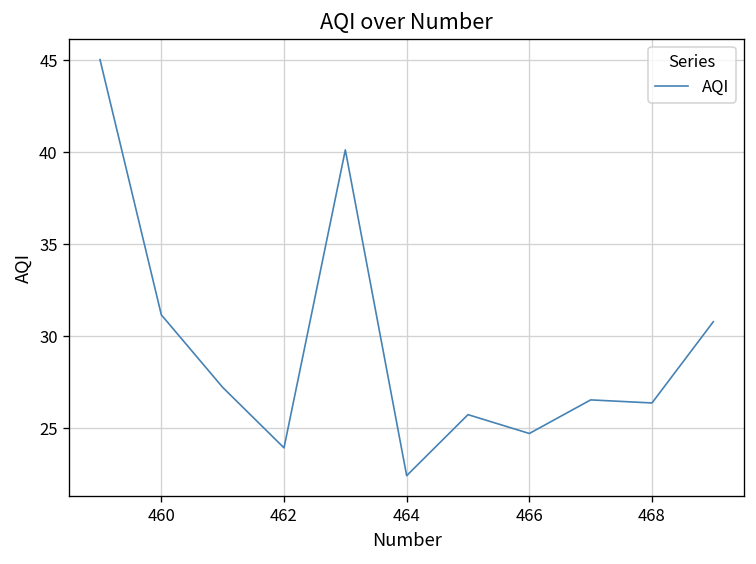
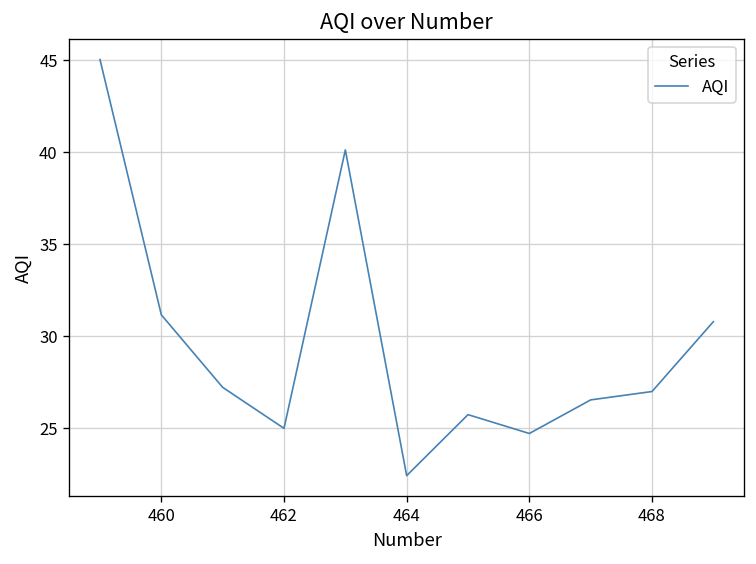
462: 23.9 -> 25.0
468: 26.4 -> 27.0
